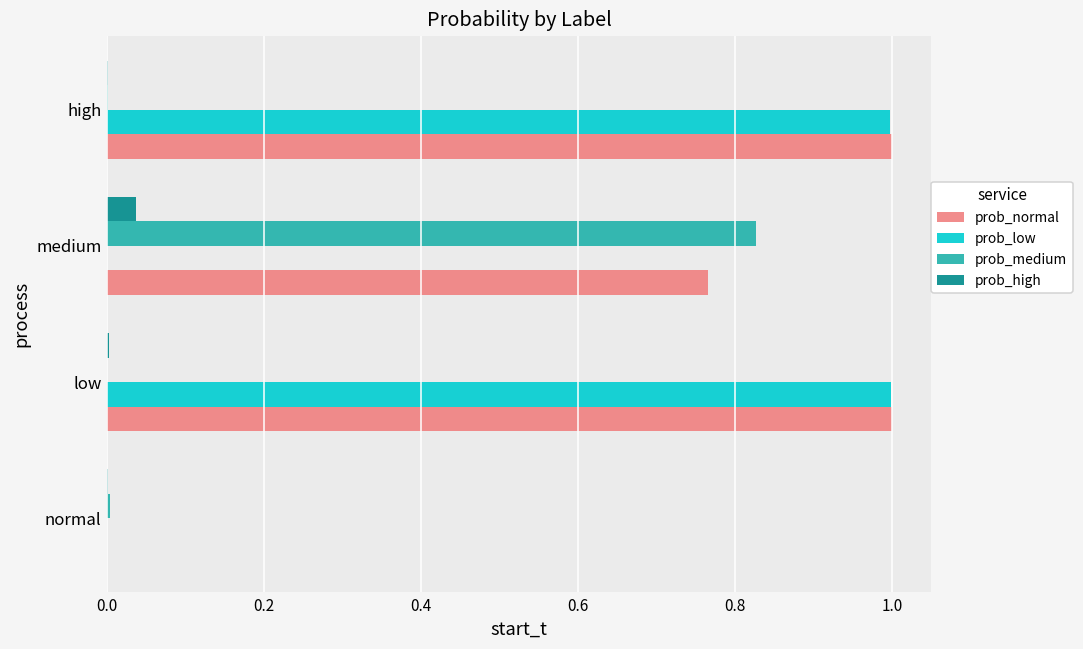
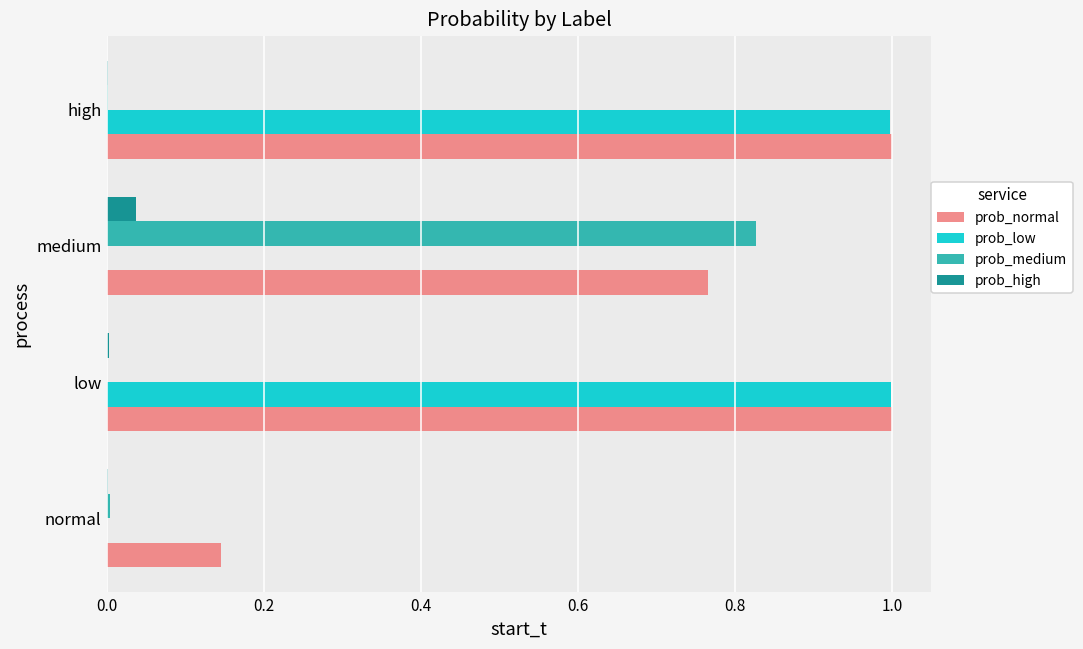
prob_normal, normal: 0.00 -> 0.15
